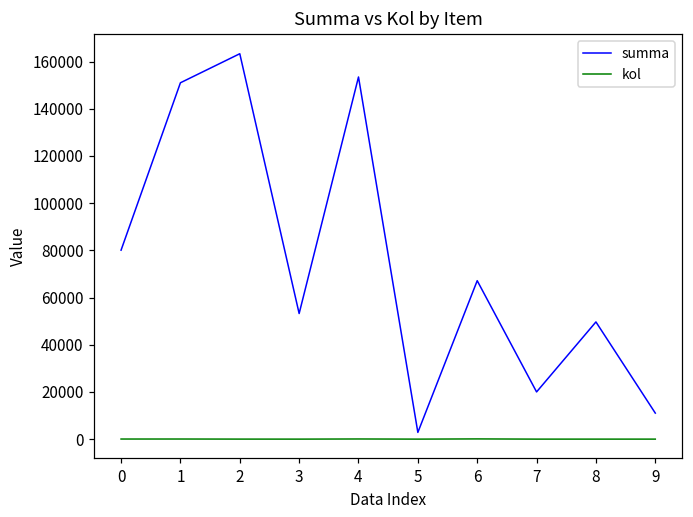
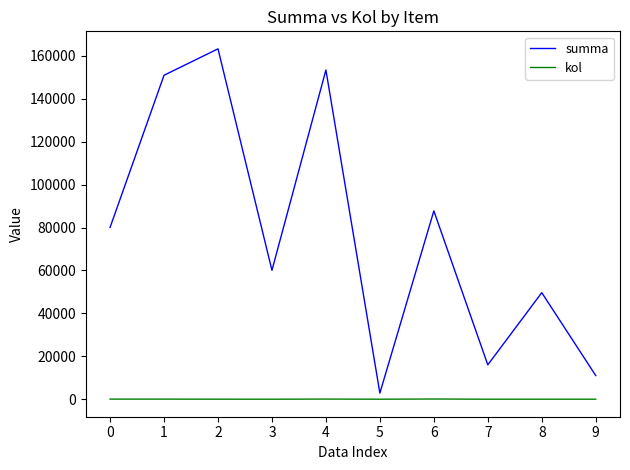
summa, 3: 53000 -> 60000
summa, 6: 67000 -> 88000
summa, 7: 20000 -> 16000
